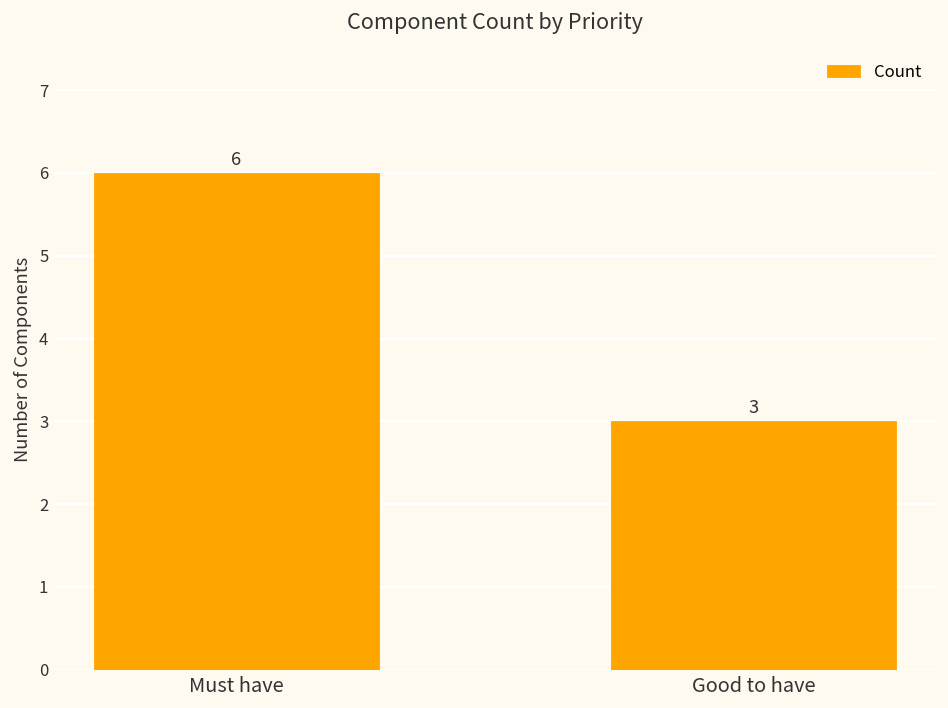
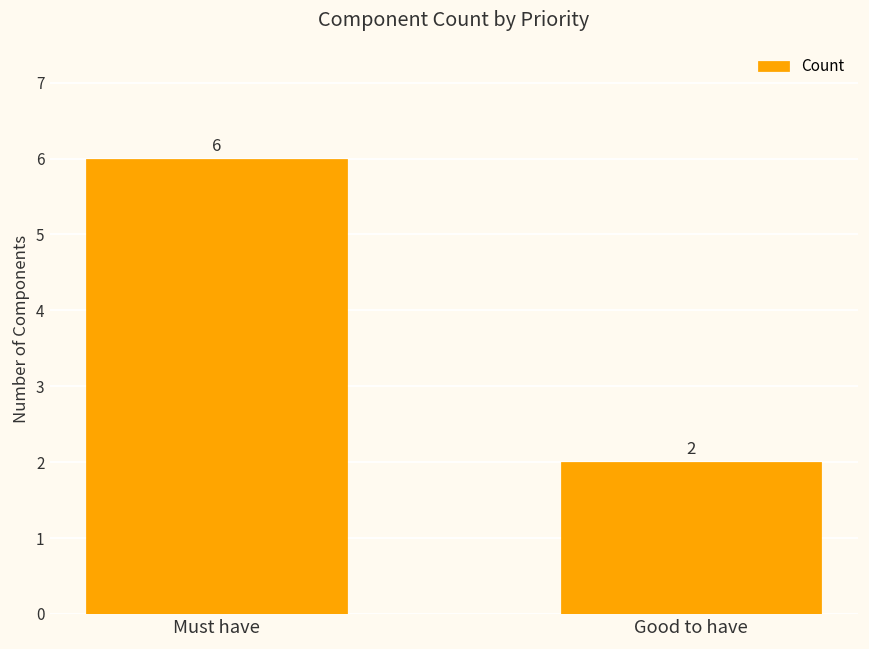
Good to have: 3 -> 2
